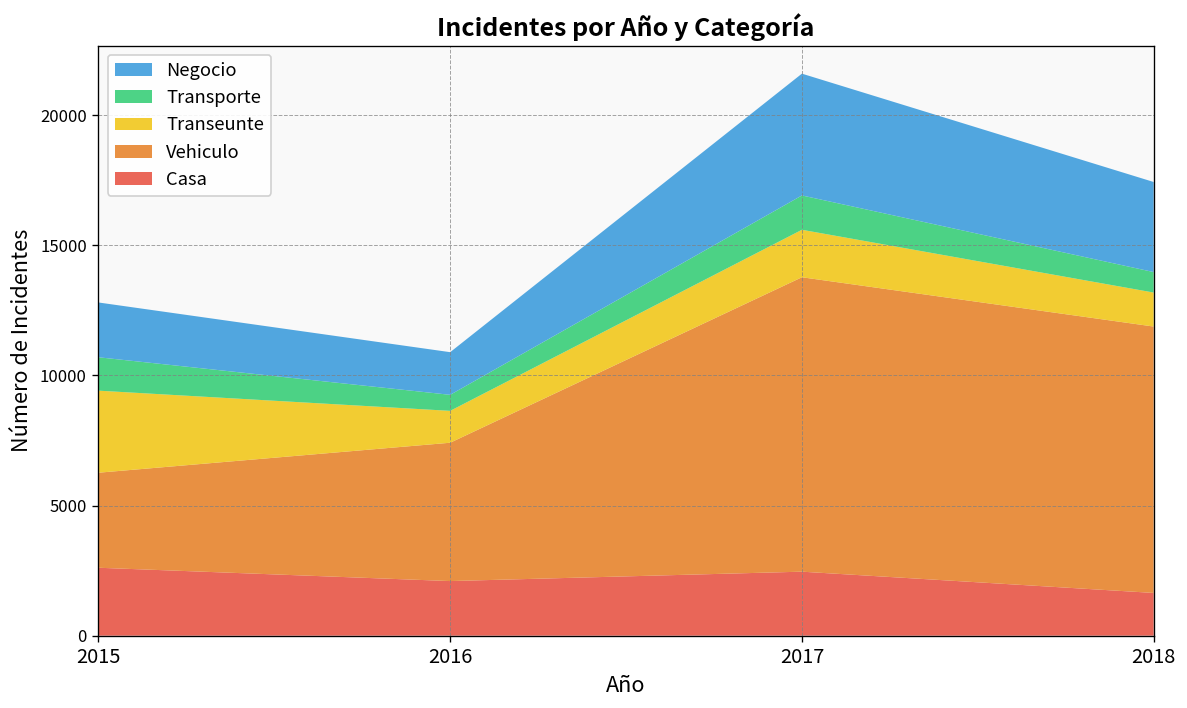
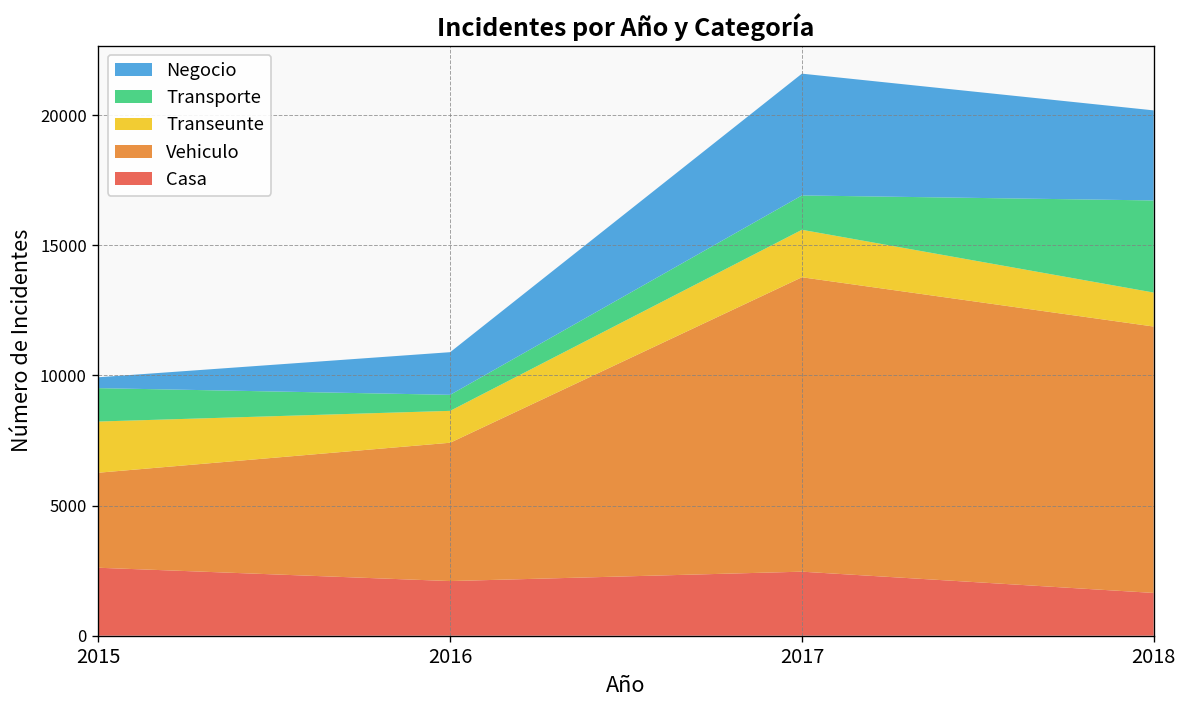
Transeunte, 2015: 3200 -> 2000
Negocio, 2015: 2100 -> 400
Transporte, 2018: 800 -> 3500
